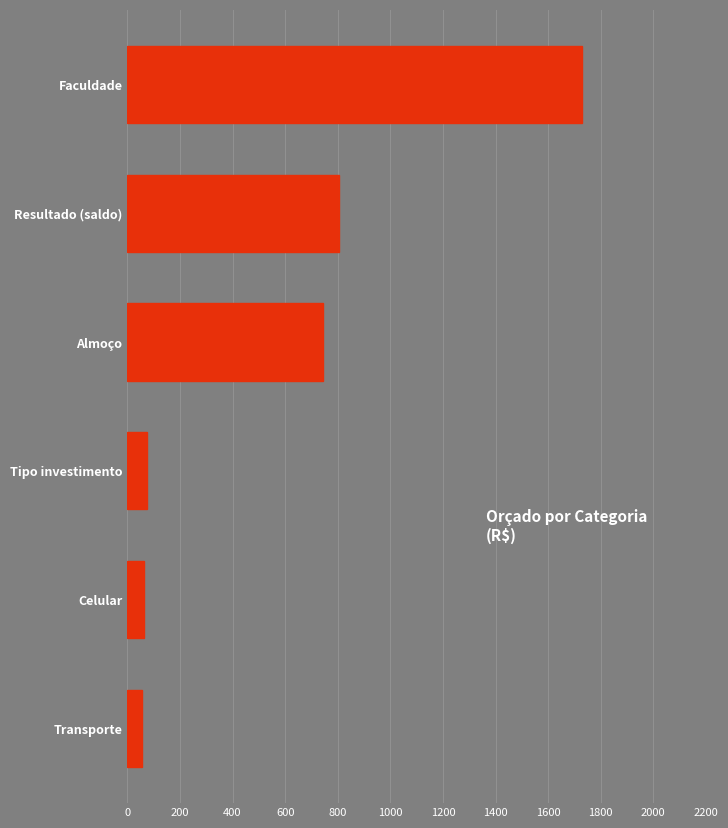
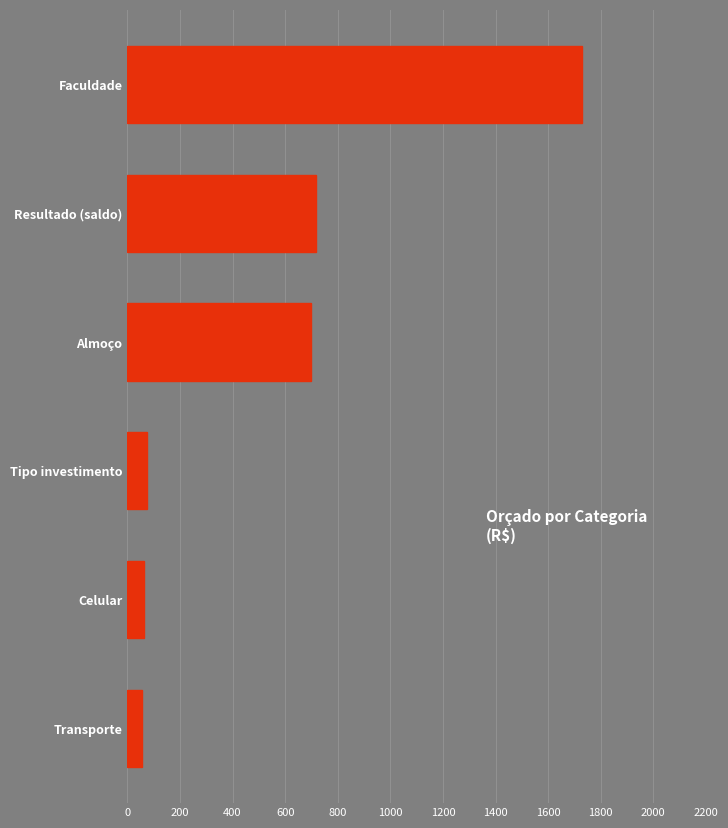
Resultado (saldo): 800 -> 720
Almoço: 740 -> 700
